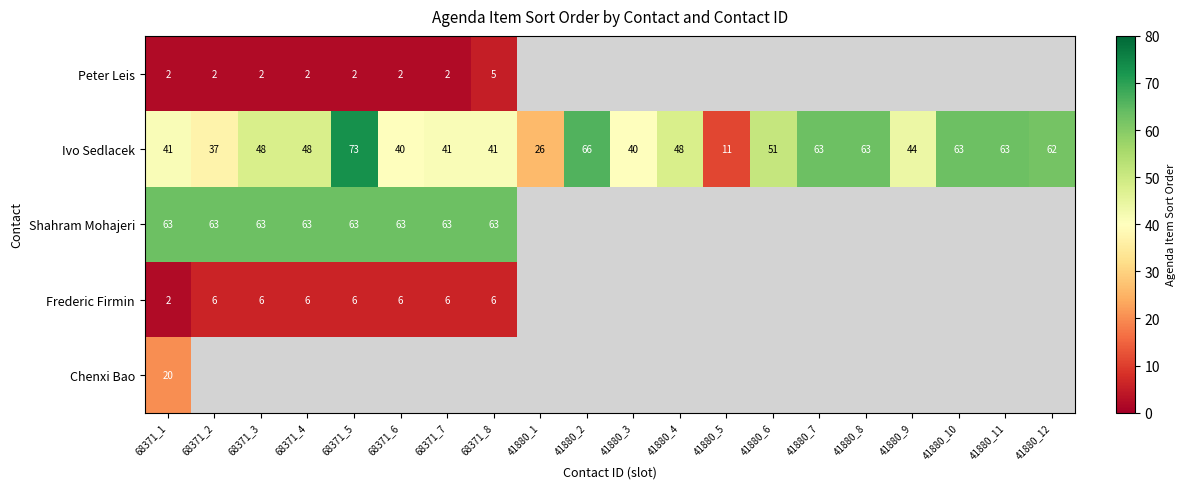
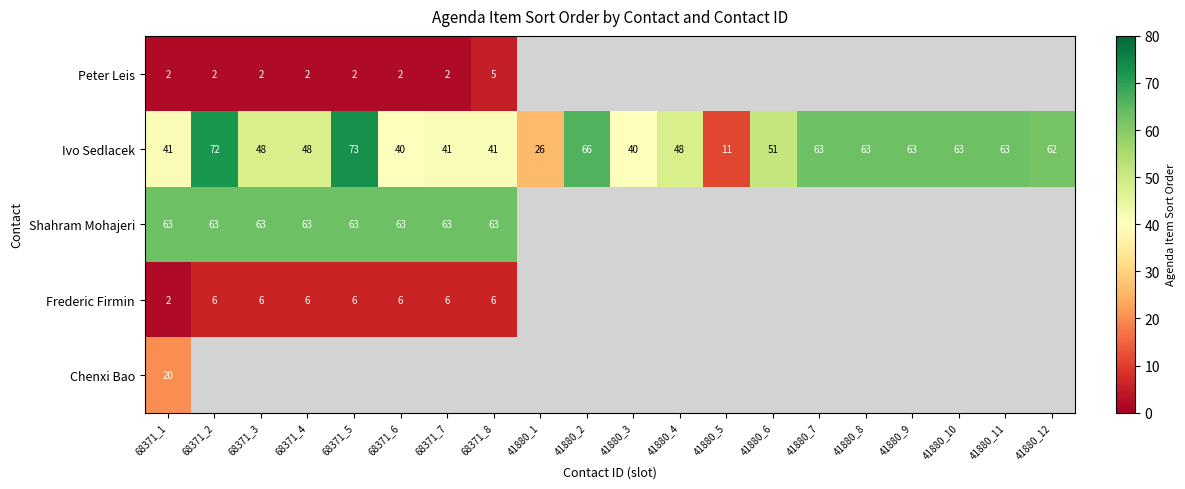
Ivo Sedlacek, 68371_2: 37 -> 72
Ivo Sedlacek, 41880_9: 44 -> 63
